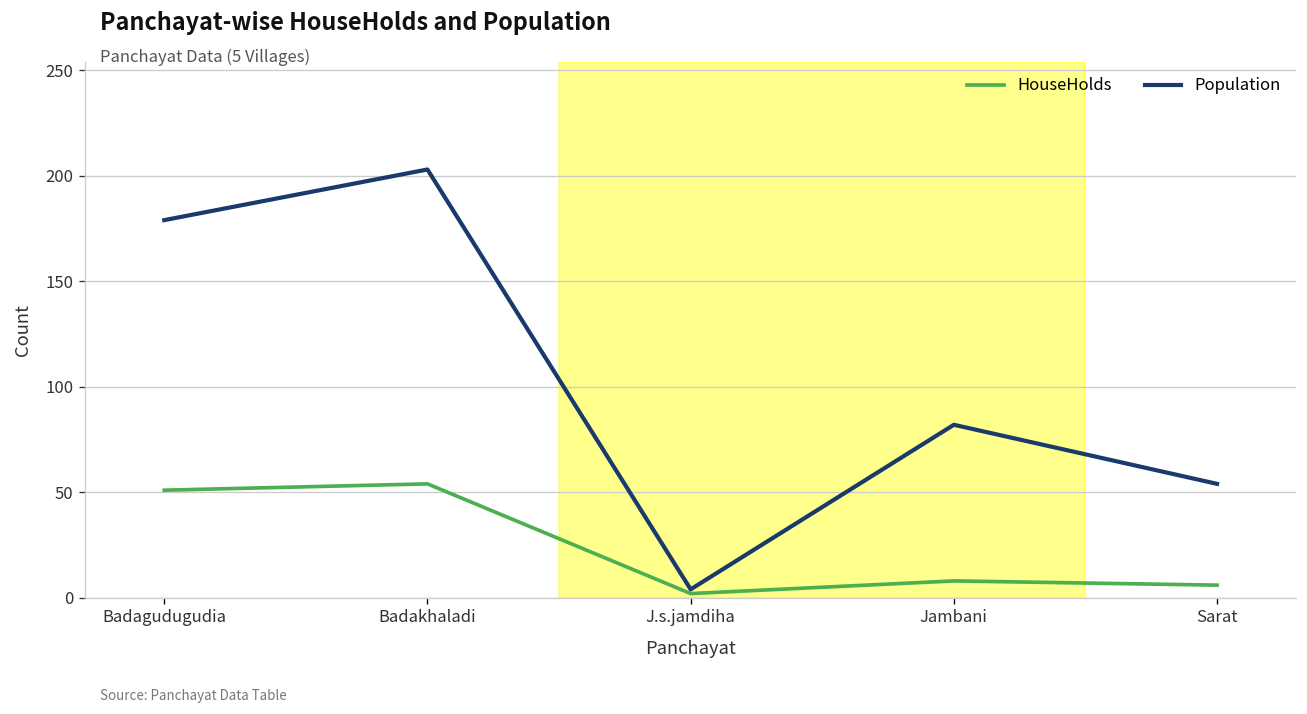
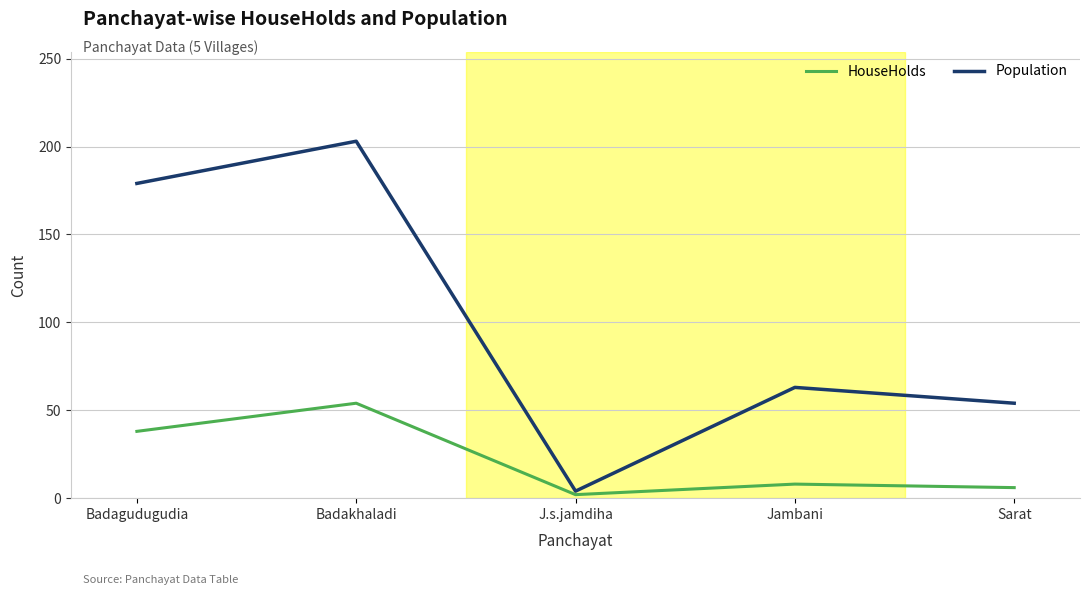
HouseHolds, Badagudugudia: 51 -> 38
Population, Jambani: 82 -> 63
